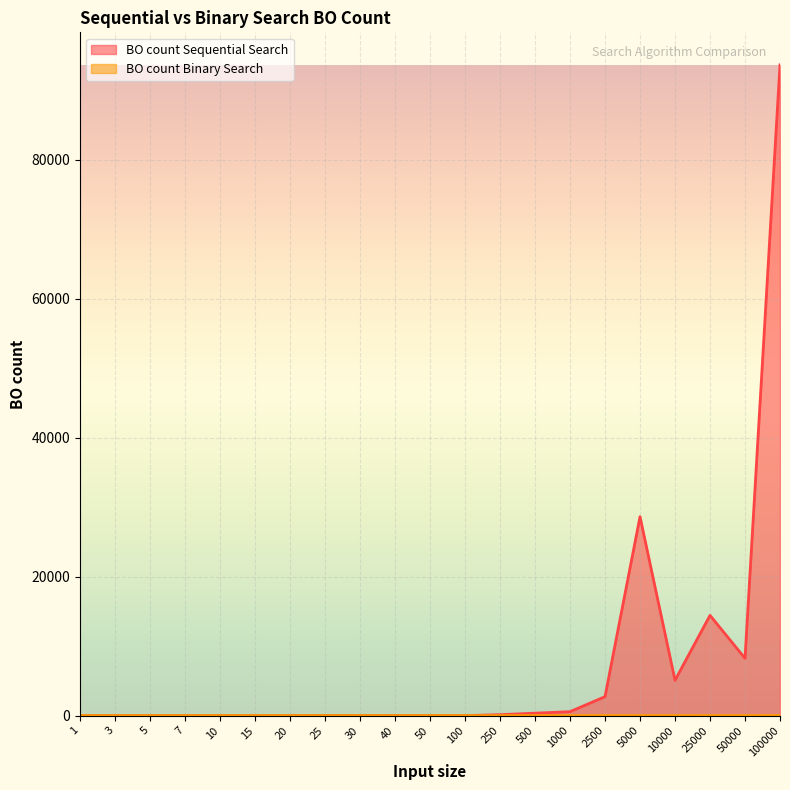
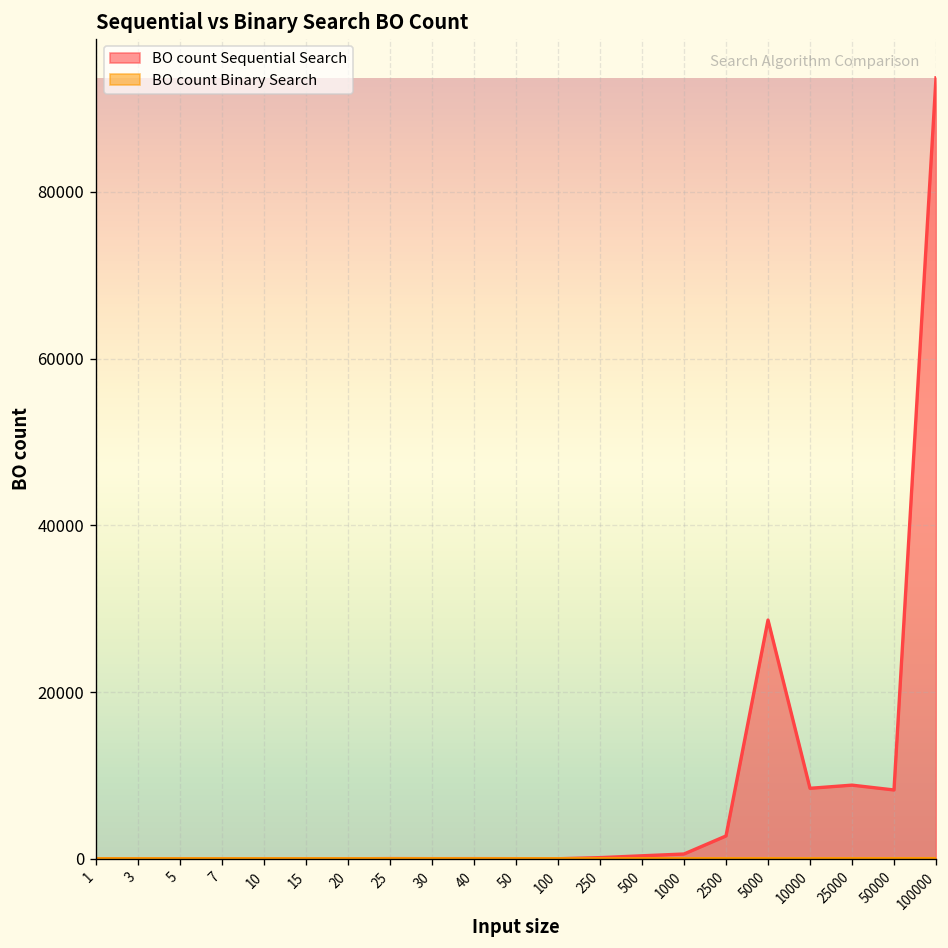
BO count Sequential Search, 10000: 5000 -> 8000
BO count Sequential Search, 25000: 14000 -> 9000
